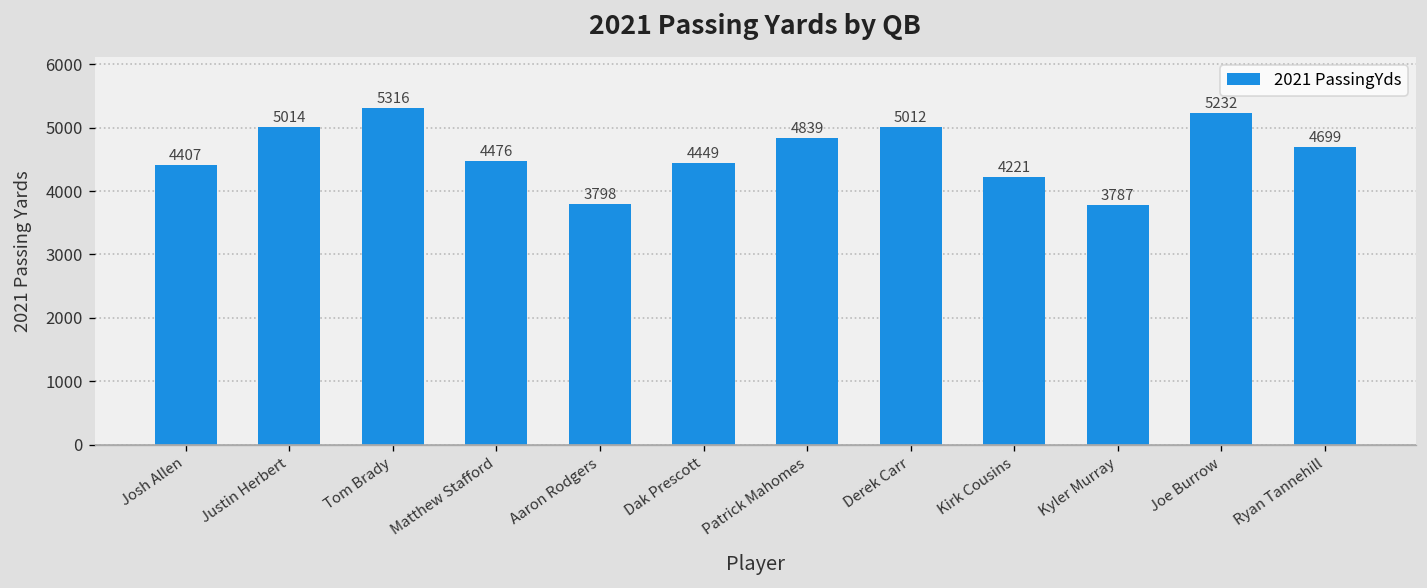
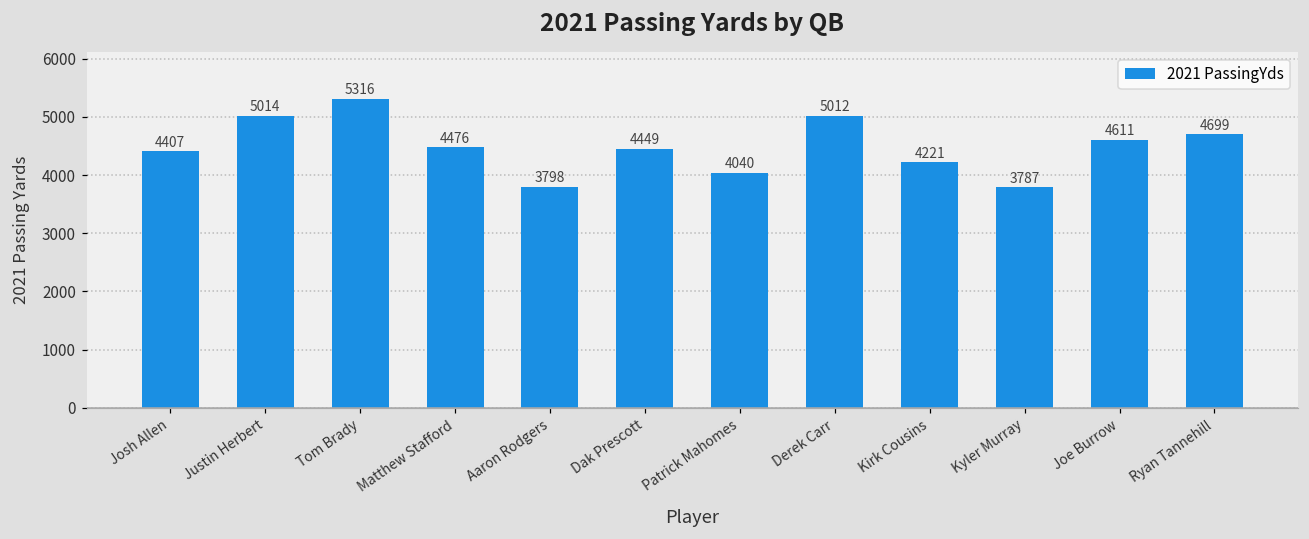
Patrick Mahomes: 4839 -> 4040
Joe Burrow: 5232 -> 4611
